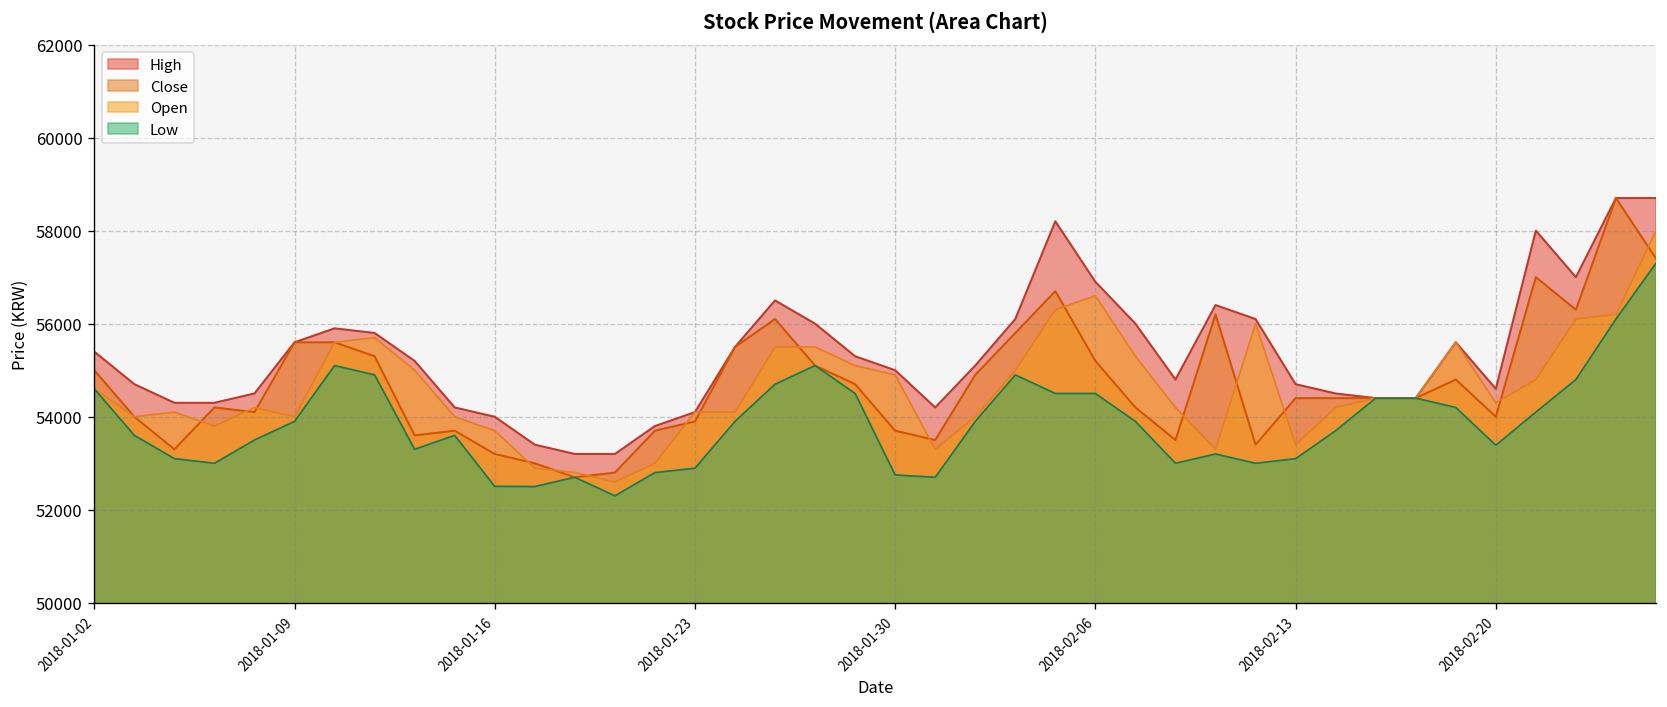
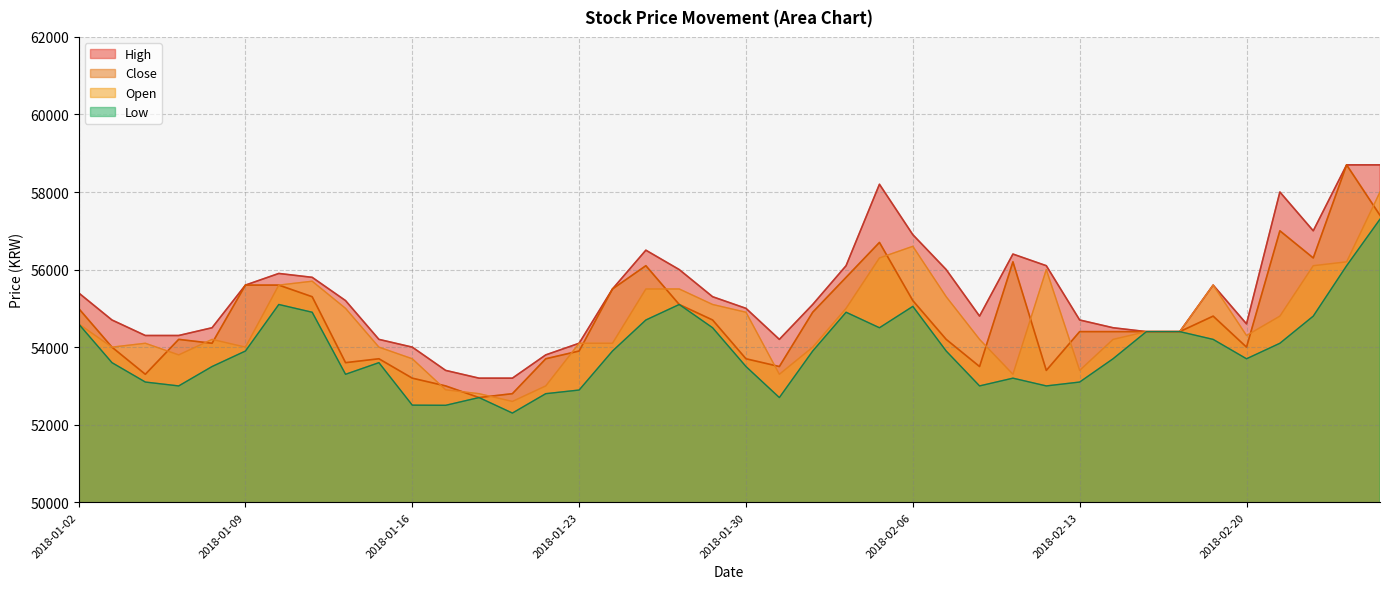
Low, 2018-01-30: 52700 -> 53500
Low, 2018-02-06: 54500 -> 55100
Low, 2018-02-20: 53400 -> 53700
